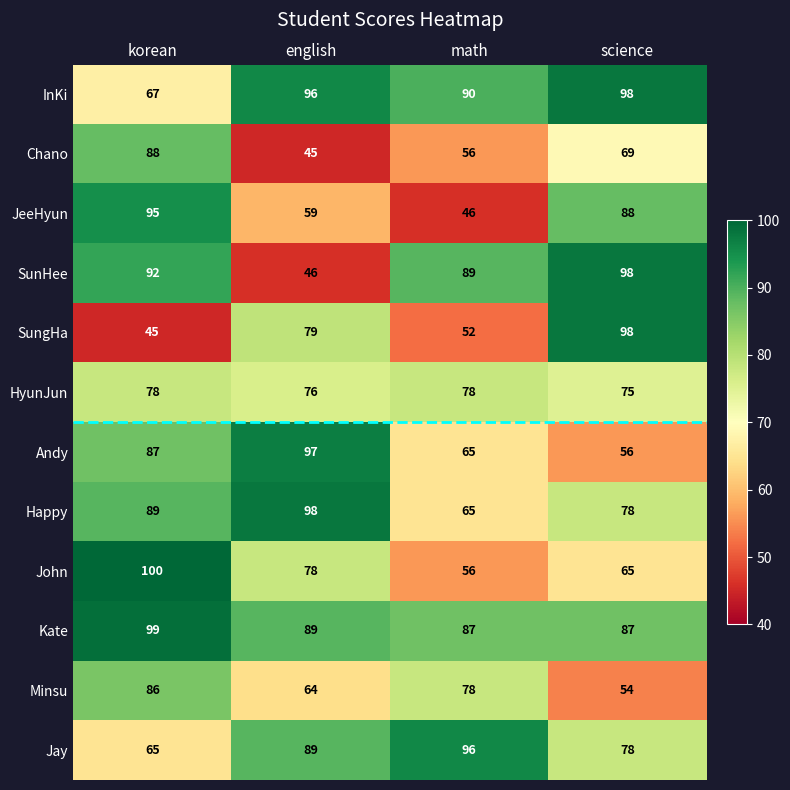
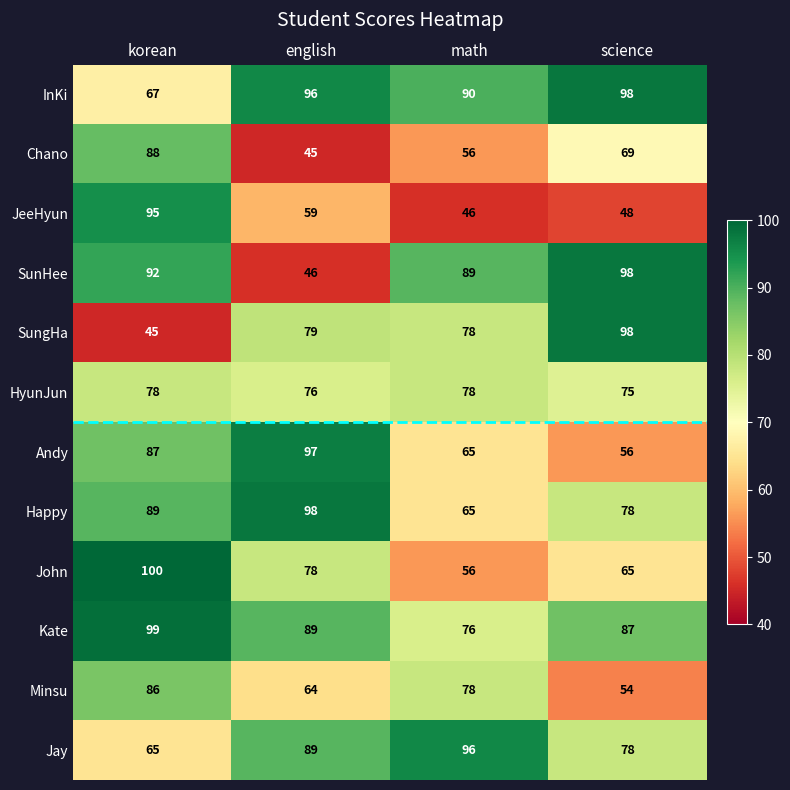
JeeHyun, science: 88 -> 48
SungHa, math: 52 -> 78
Kate, math: 87 -> 76
